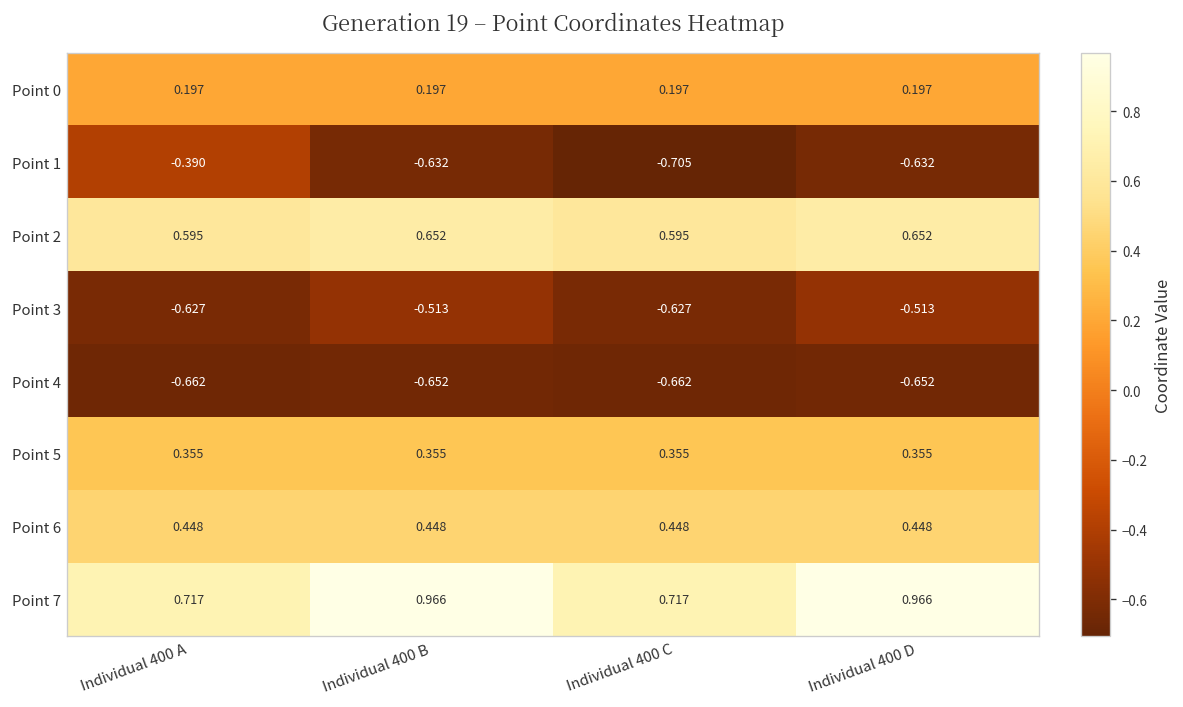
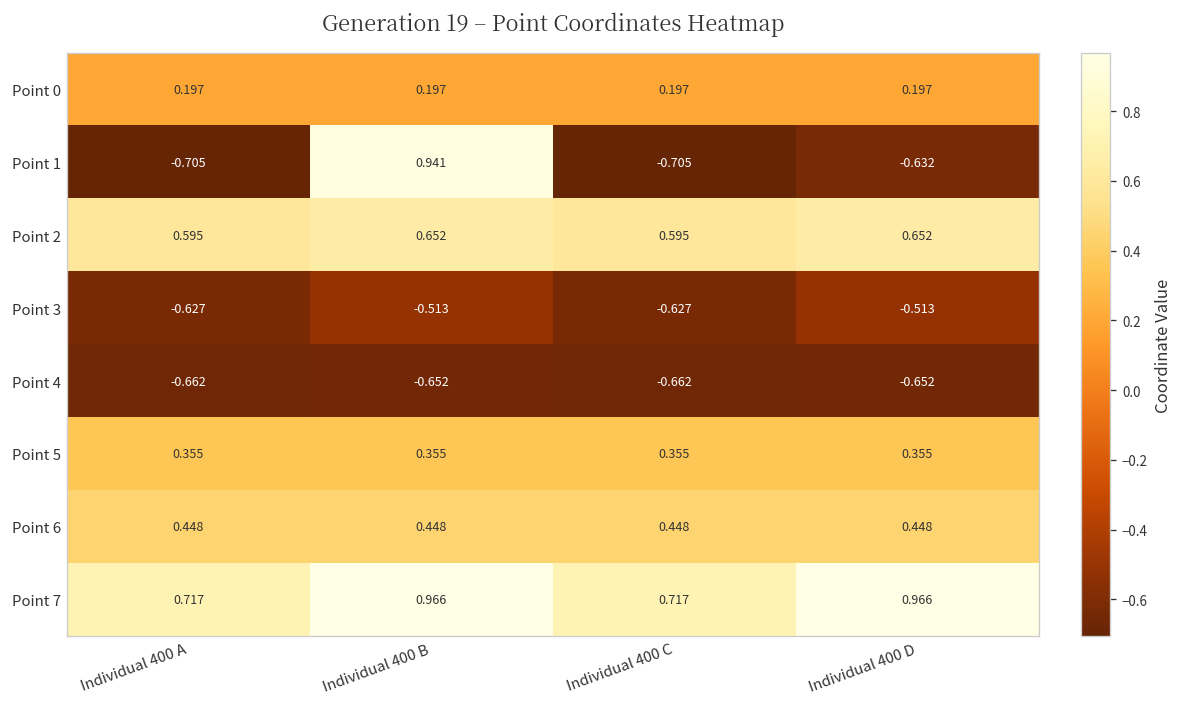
Point 1, Individual 400 A: -0.390 -> -0.705
Point 1, Individual 400 B: -0.632 -> 0.941
